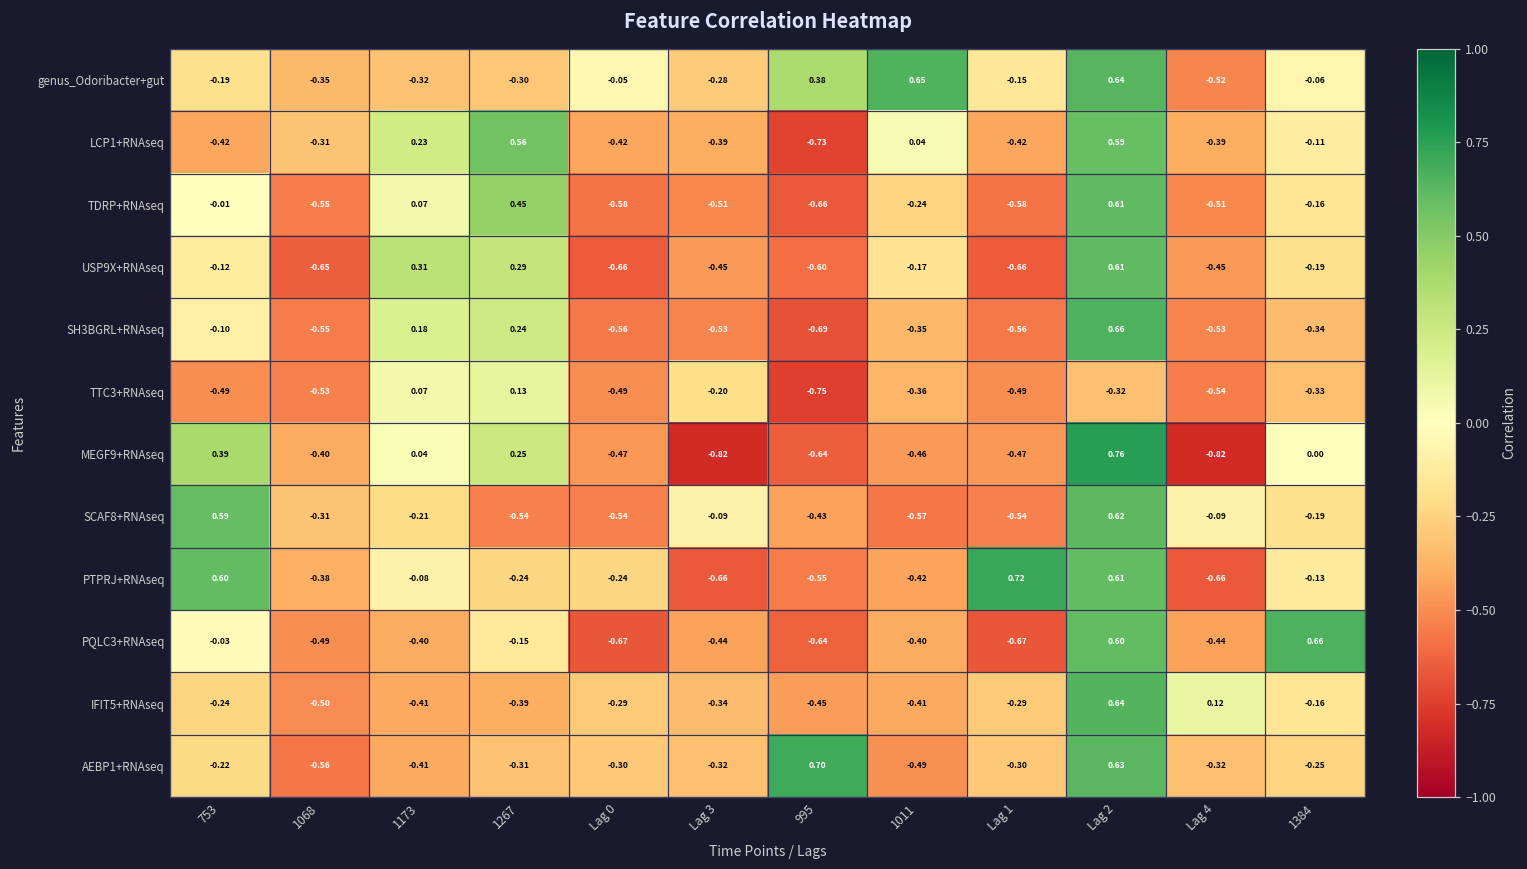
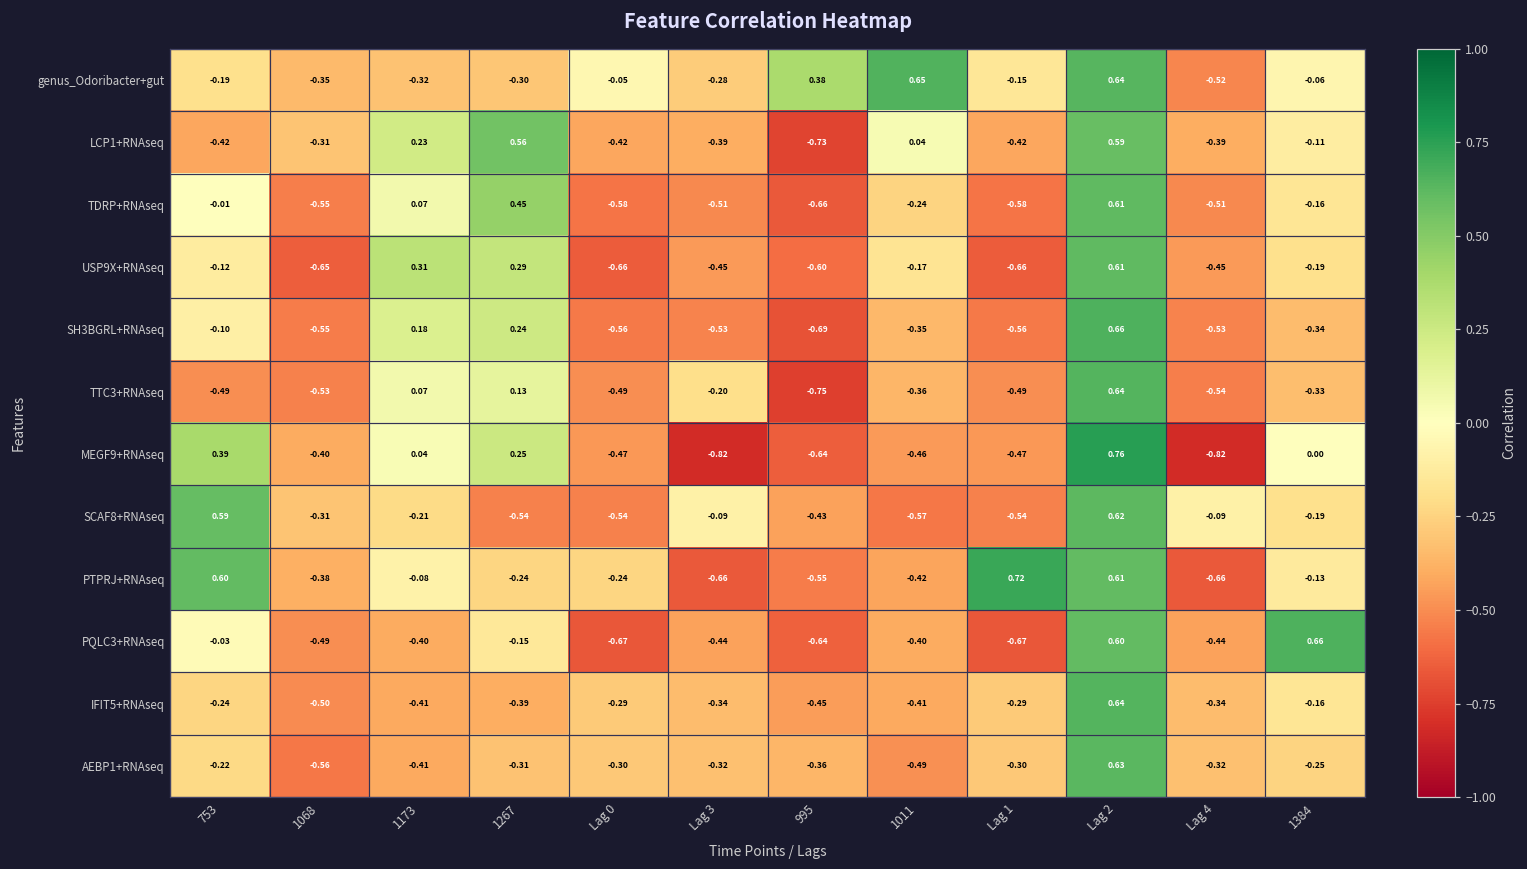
TTC3+RNAseq, Lag 2: -0.32 -> 0.64
IFIT5+RNAseq, Lag 4: 0.12 -> -0.34
AEBP1+RNAseq, 995: 0.70 -> -0.36
